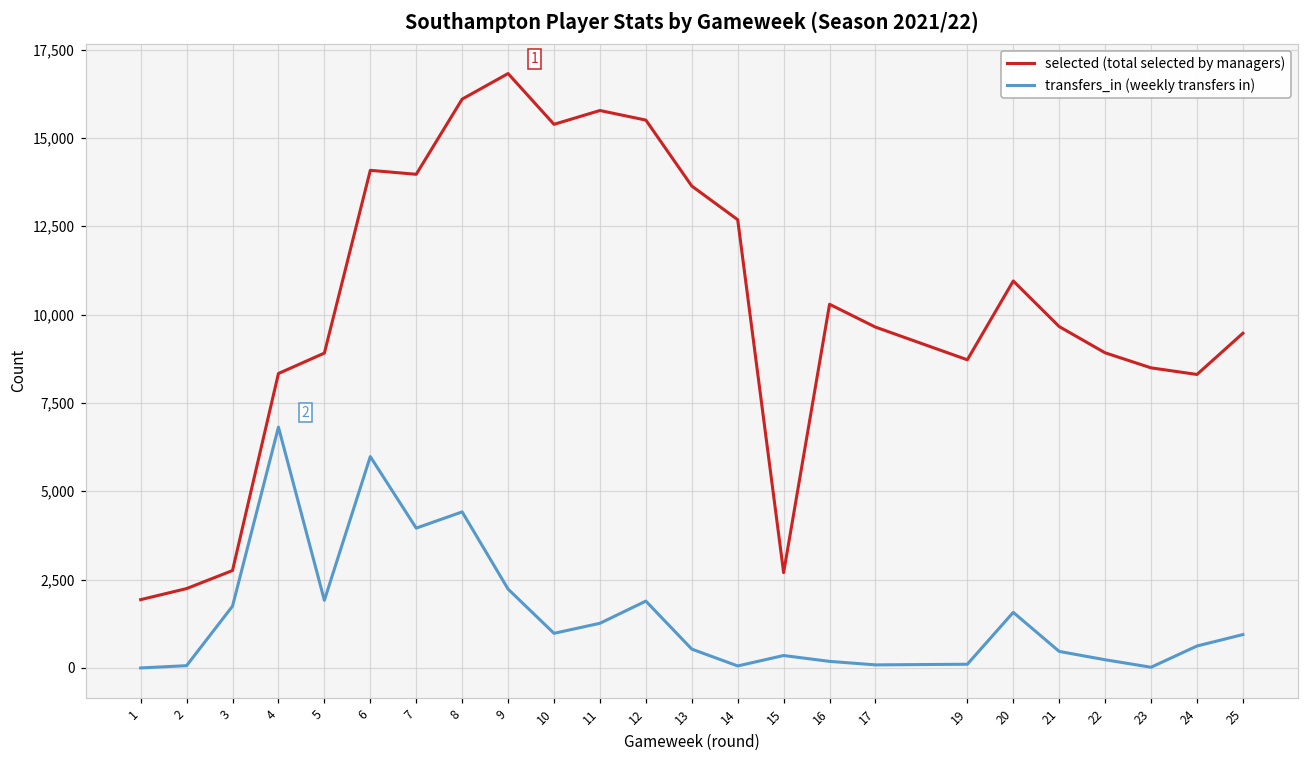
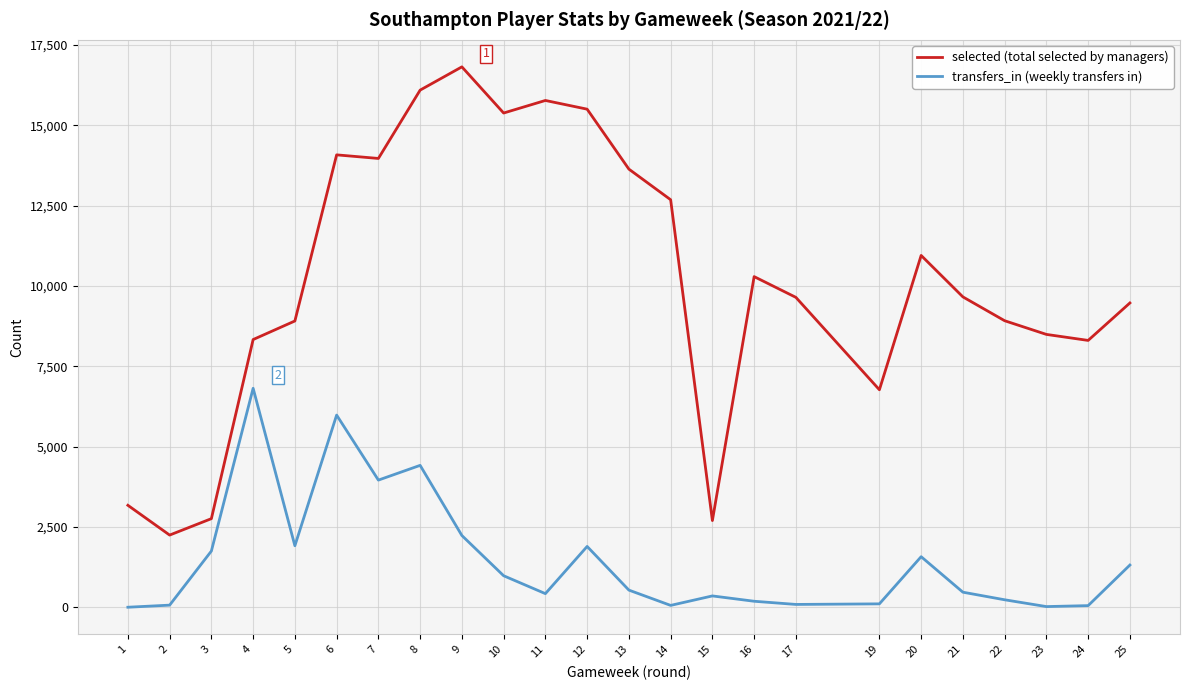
selected (total selected by managers), 1: 1,900 -> 3,200
transfers_in (weekly transfers in), 11: 1,300 -> 400
selected (total selected by managers), 19: 8,700 -> 6,800
transfers_in (weekly transfers in), 24: 600 -> 100
transfers_in (weekly transfers in), 25: 900 -> 1,300
